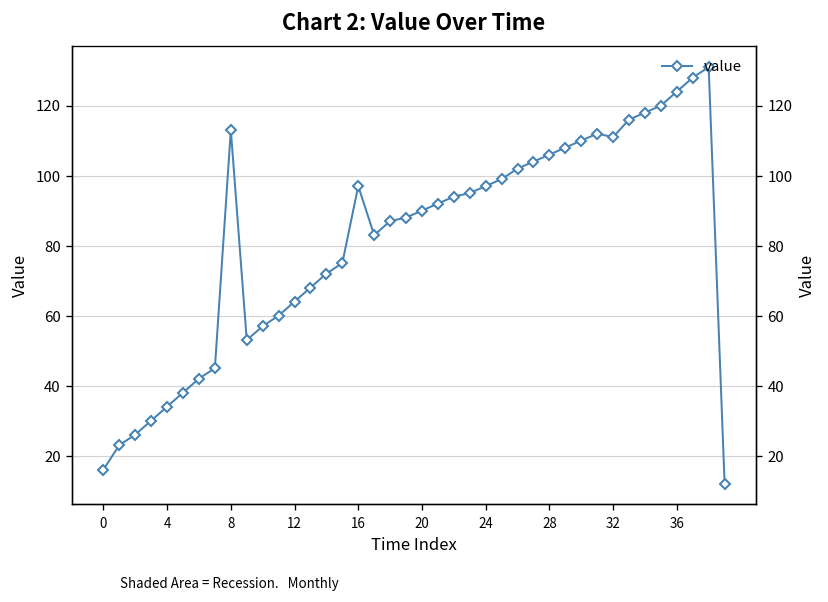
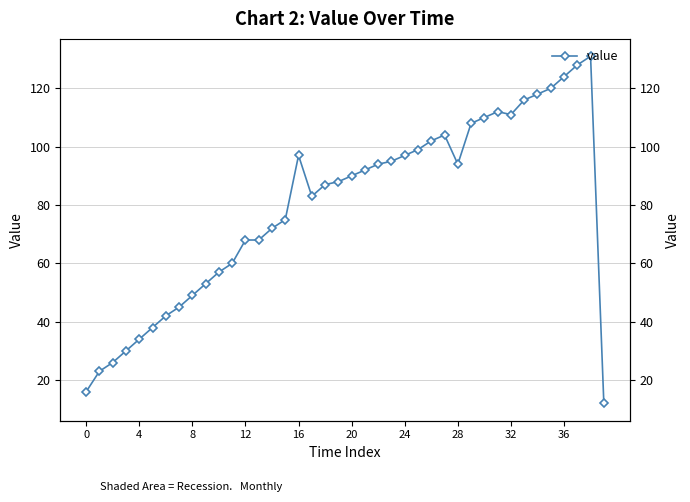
8: 113 -> 49
12: 64 -> 68
28: 106 -> 94
